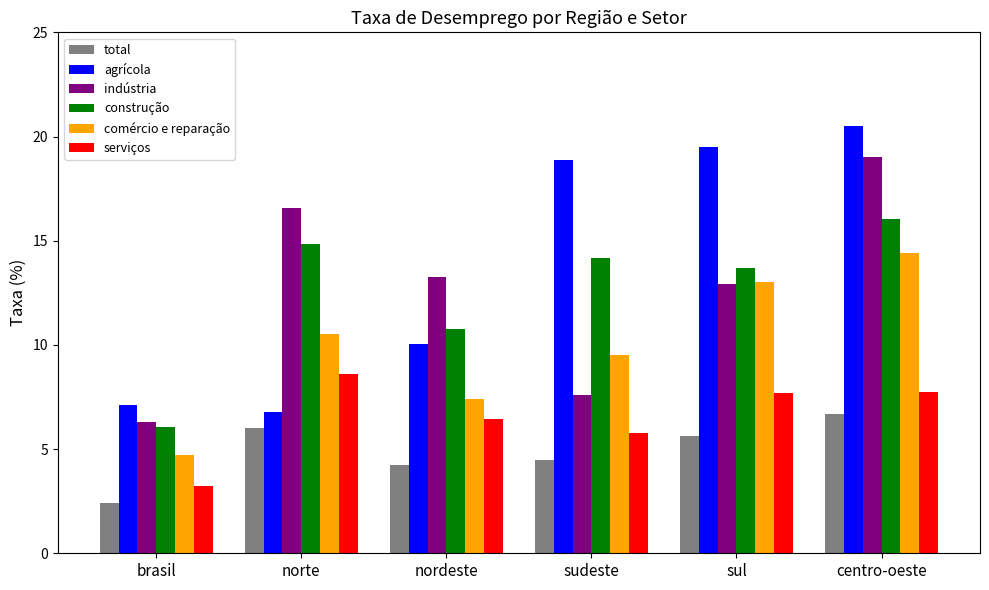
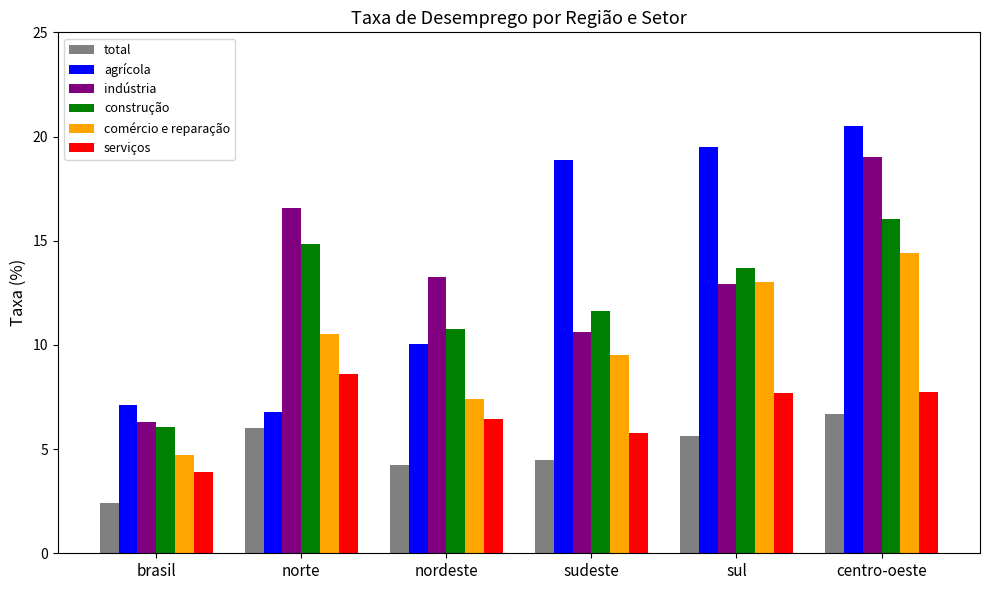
serviços, brasil: 3.2 -> 3.9
indústria, sudeste: 7.6 -> 10.6
construção, sudeste: 14.2 -> 11.7
